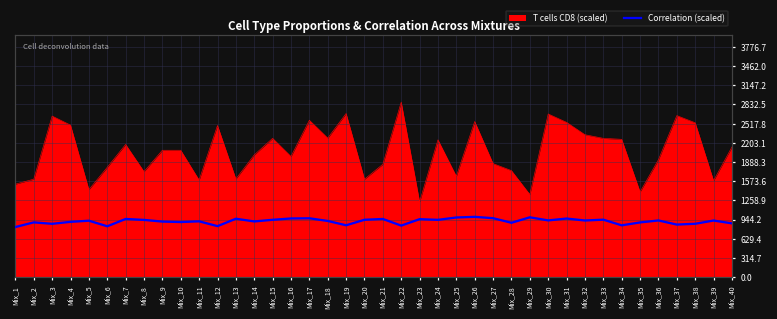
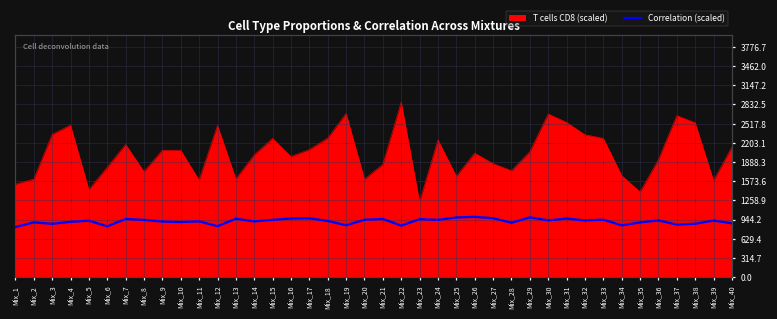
T cells CD8 (scaled), Mix_3: 2600 -> 2300
T cells CD8 (scaled), Mix_17: 2600 -> 2100
T cells CD8 (scaled), Mix_26: 2600 -> 2000
T cells CD8 (scaled), Mix_29: 1400 -> 2100
T cells CD8 (scaled), Mix_34: 2300 -> 1700
